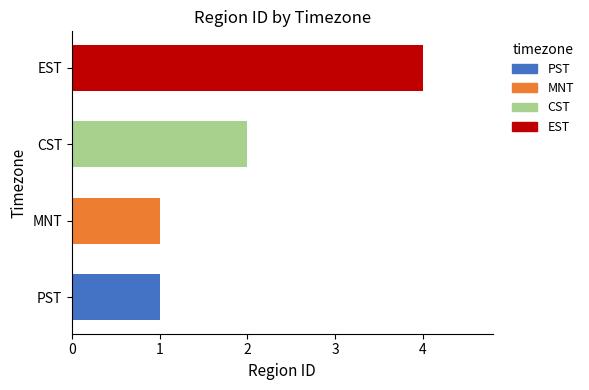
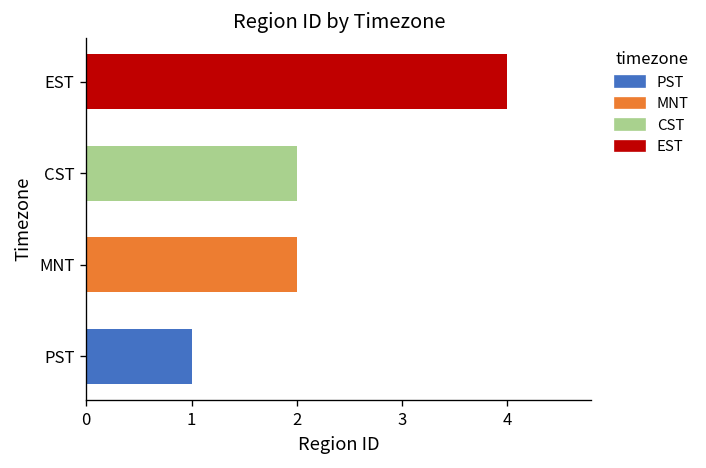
MNT: 1 -> 2
